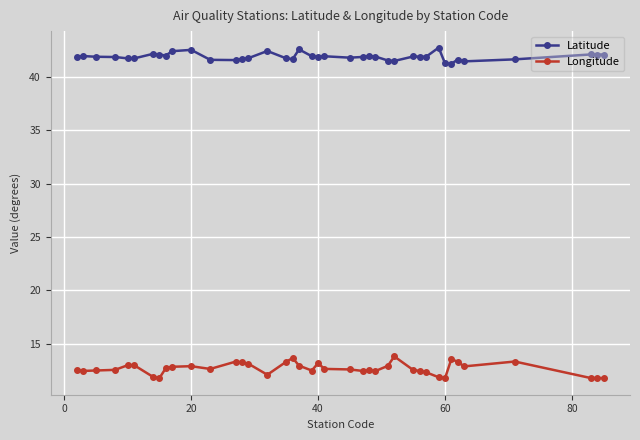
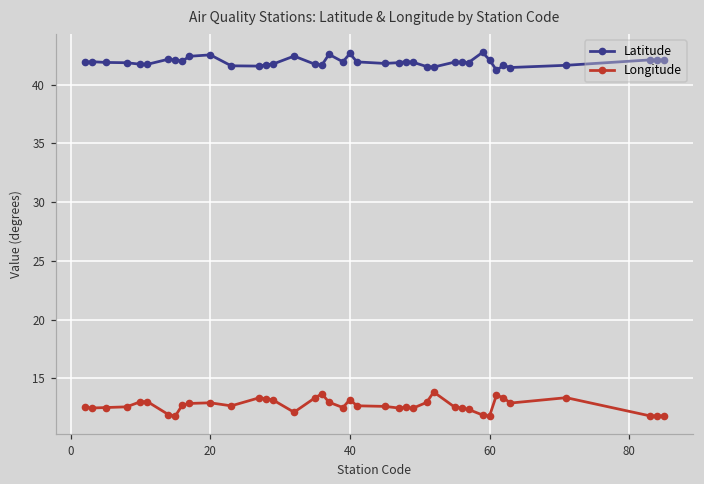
Latitude, 40: 41.9 -> 42.6
Latitude, 60: 41.3 -> 42.1
